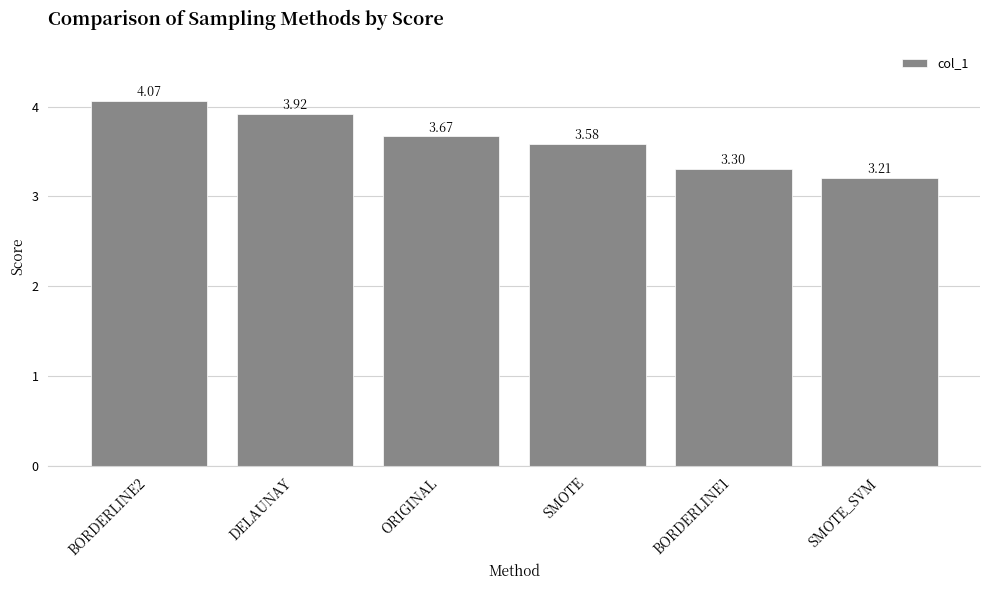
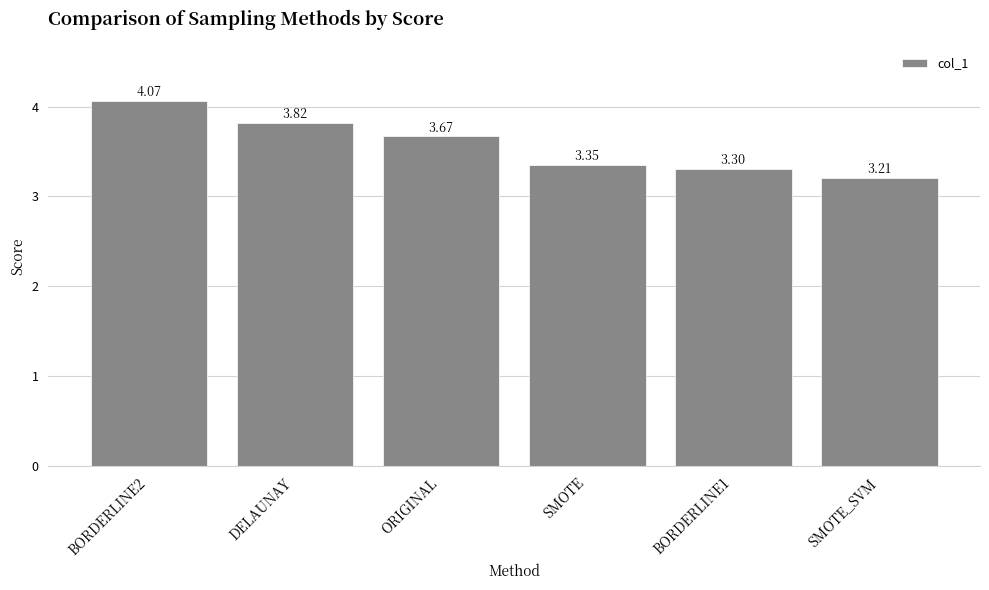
DELAUNAY: 3.92 -> 3.82
SMOTE: 3.58 -> 3.35
